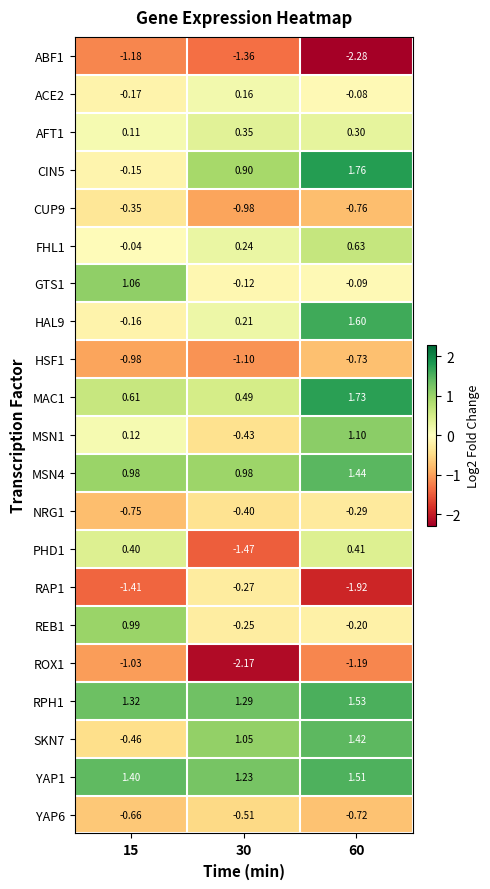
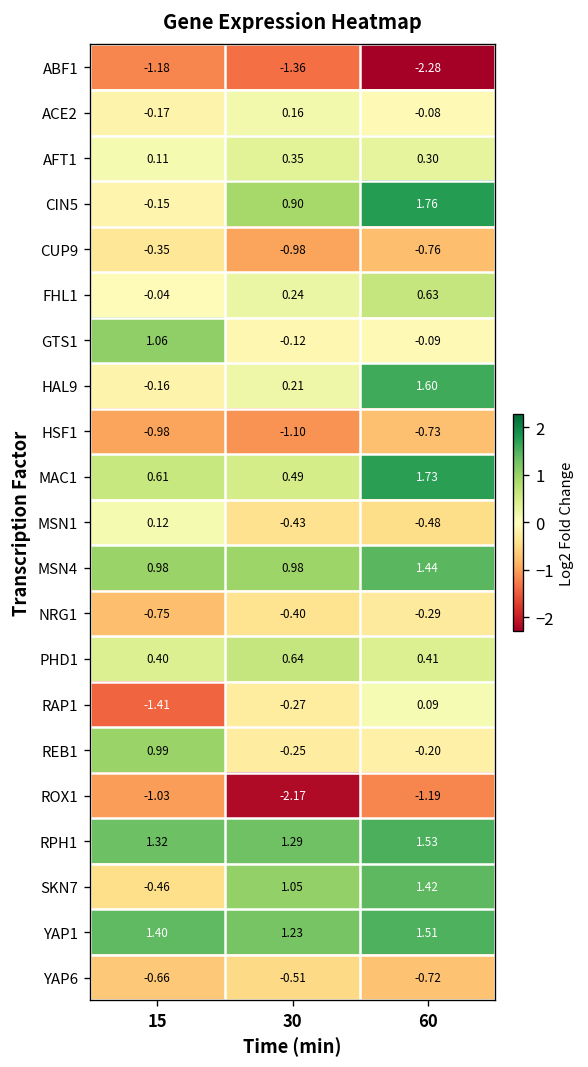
MSN1, 60: 1.10 -> -0.48
PHD1, 30: -1.47 -> 0.64
RAP1, 60: -1.92 -> 0.09
